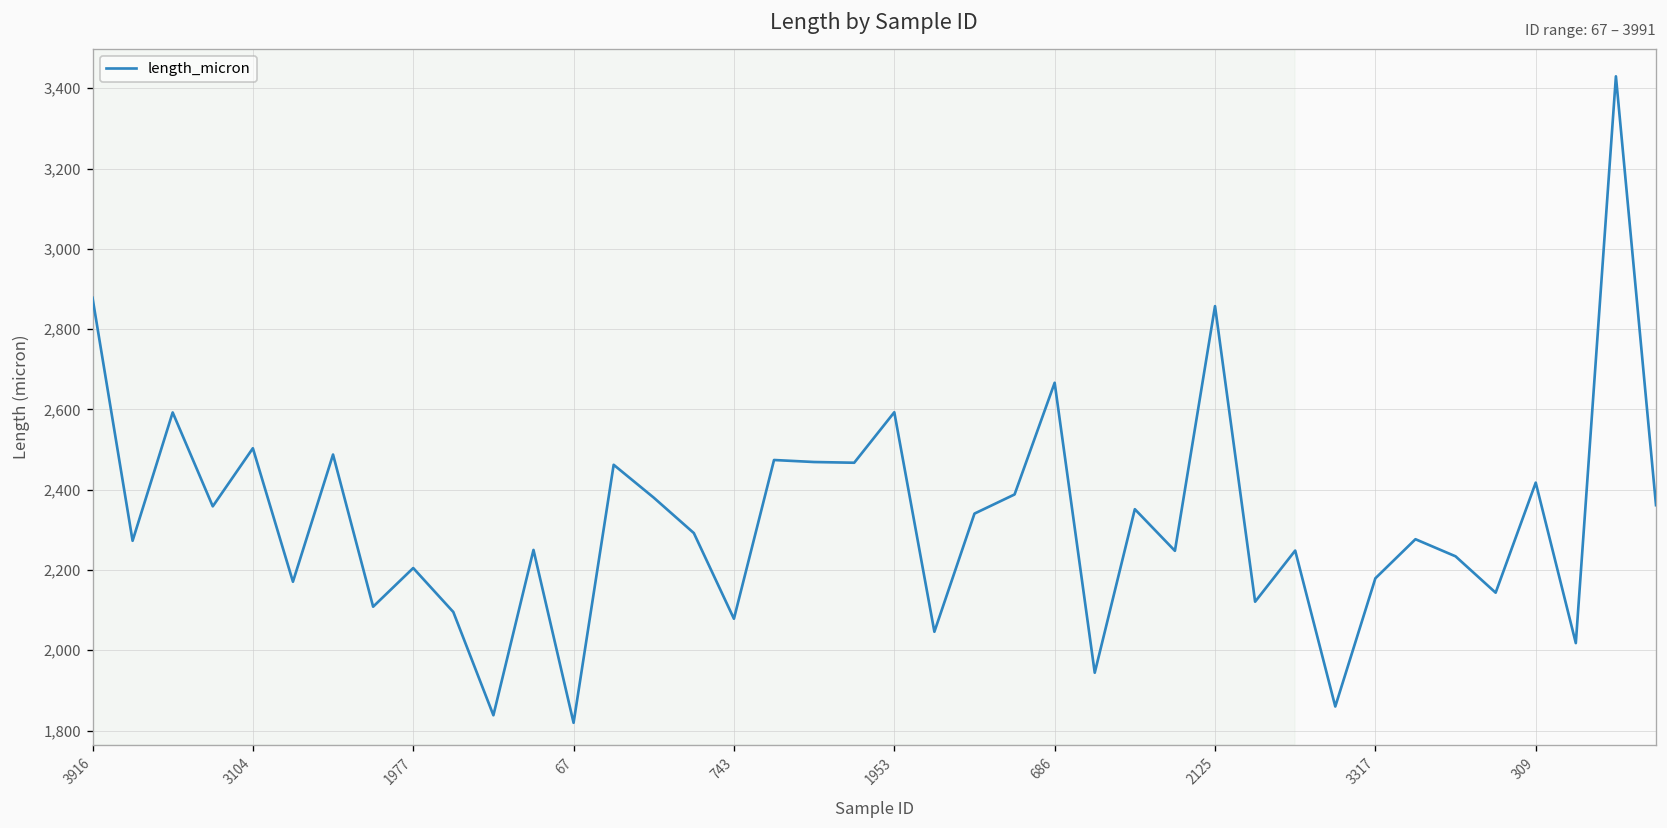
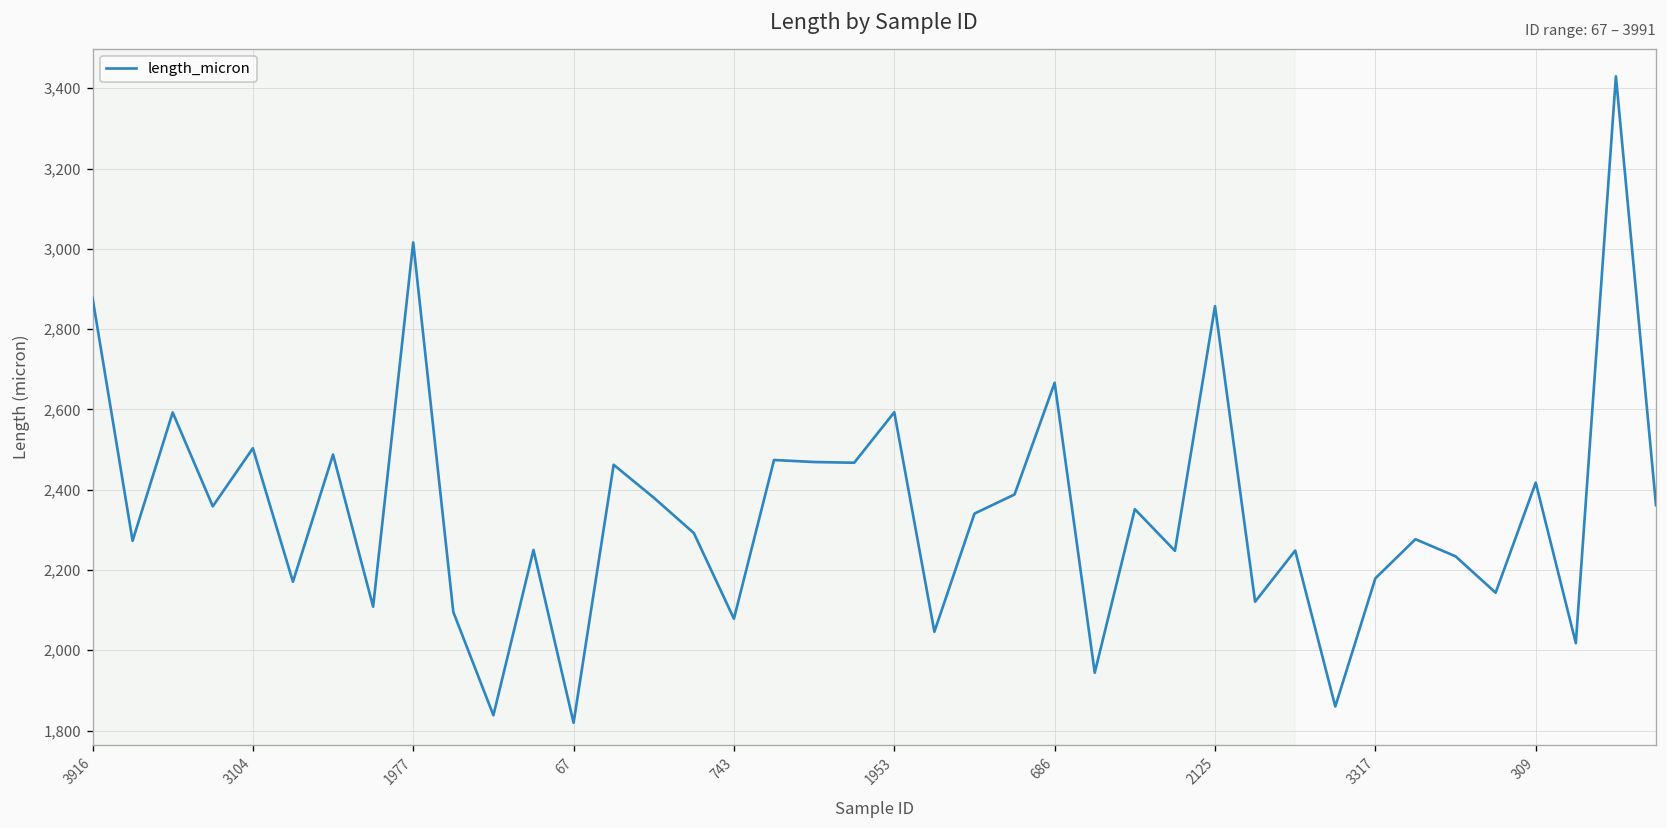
1977: 2,200 -> 3,020
